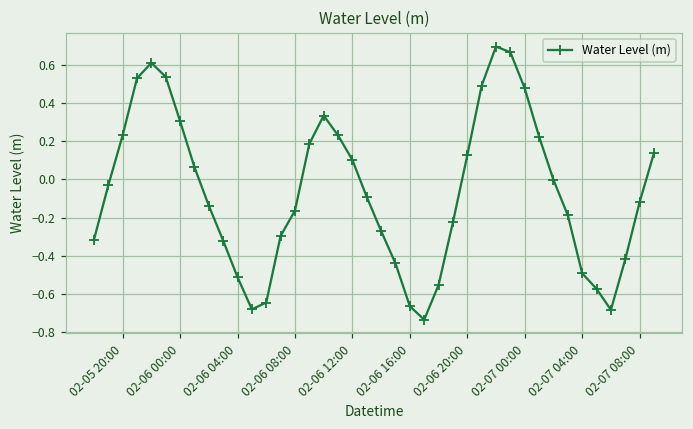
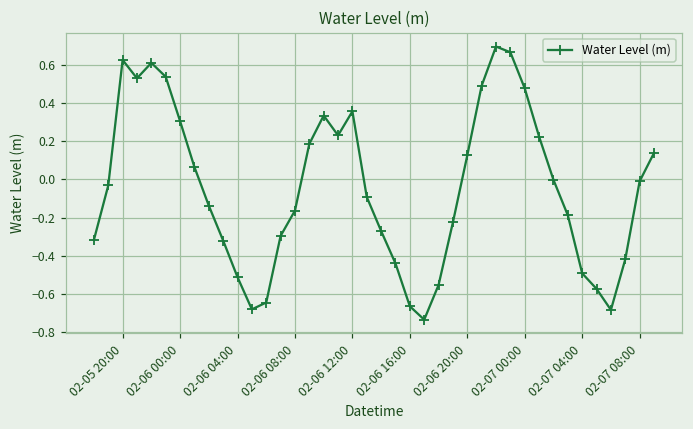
02-05 20:00: 0.23 -> 0.63
02-06 12:00: 0.10 -> 0.36
02-07 08:00: -0.12 -> -0.01
